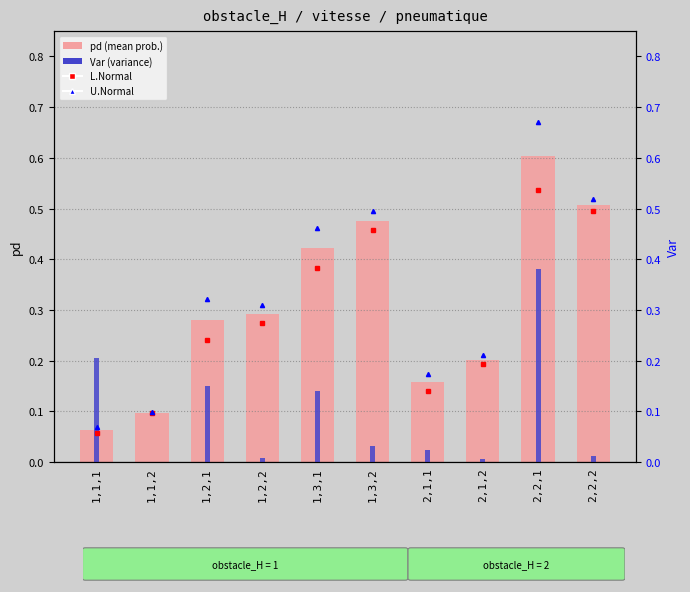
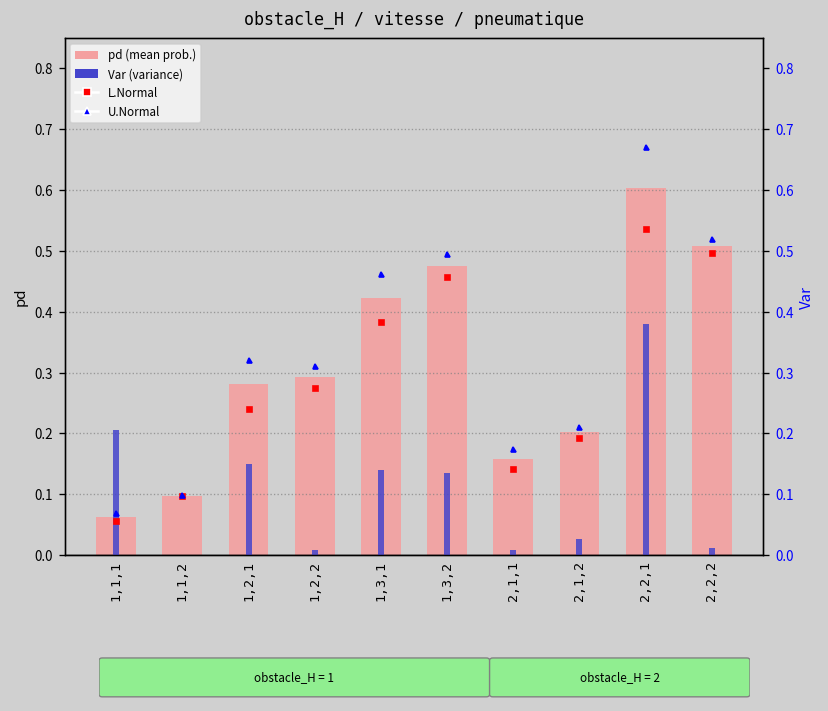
Var (variance), 1,3,2: 0.03 -> 0.13
Var (variance), 2,1,1: 0.02 -> 0.01
Var (variance), 2,1,2: 0.01 -> 0.03
